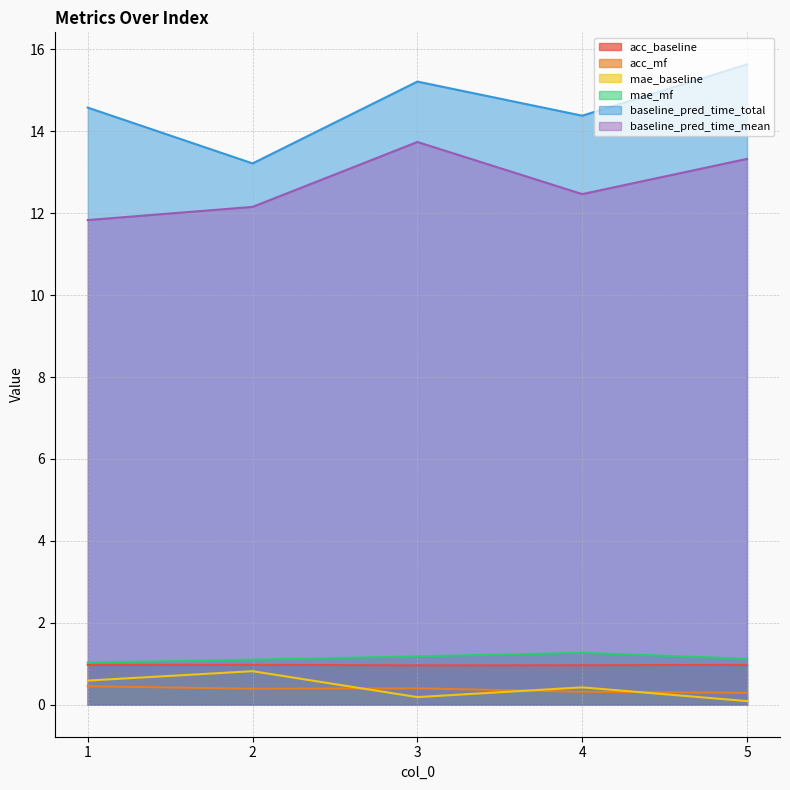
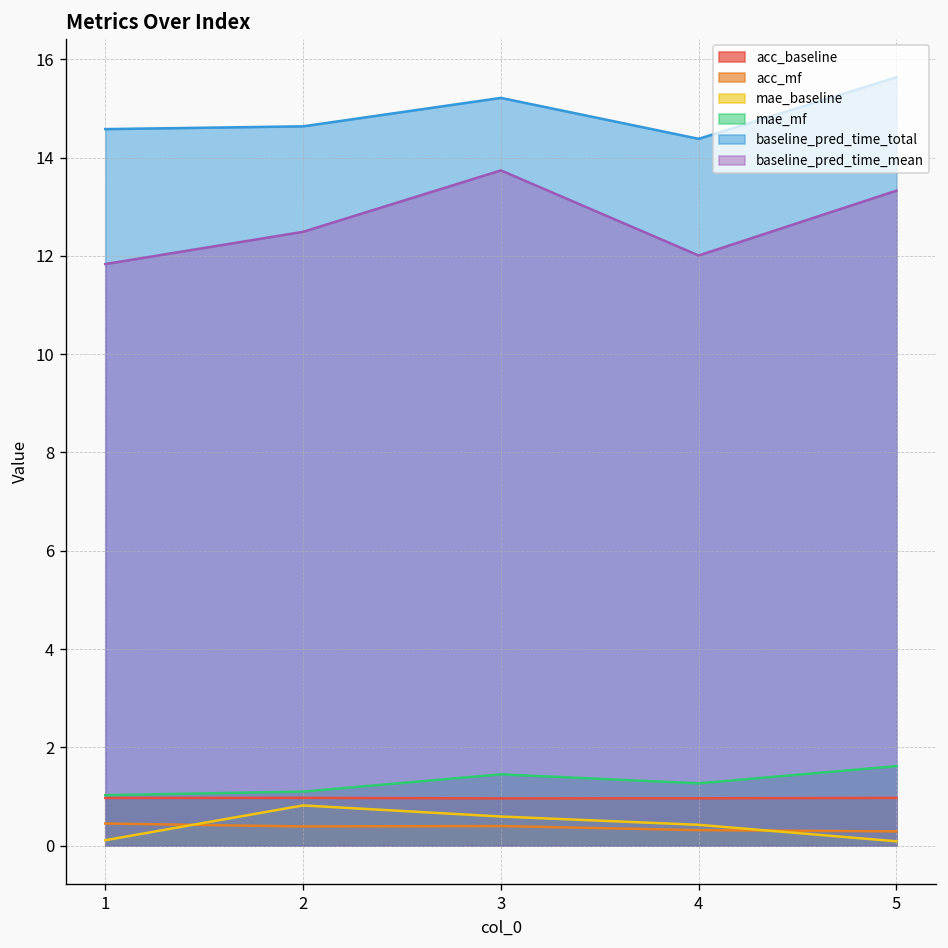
mae_baseline, 1: 0.6 -> 0.1
baseline_pred_time_total, 2: 13.2 -> 14.6
baseline_pred_time_mean, 2: 12.2 -> 12.5
mae_baseline, 3: 0.2 -> 0.6
mae_mf, 3: 1.2 -> 1.5
baseline_pred_time_mean, 4: 12.5 -> 12.0
mae_mf, 5: 1.1 -> 1.6
